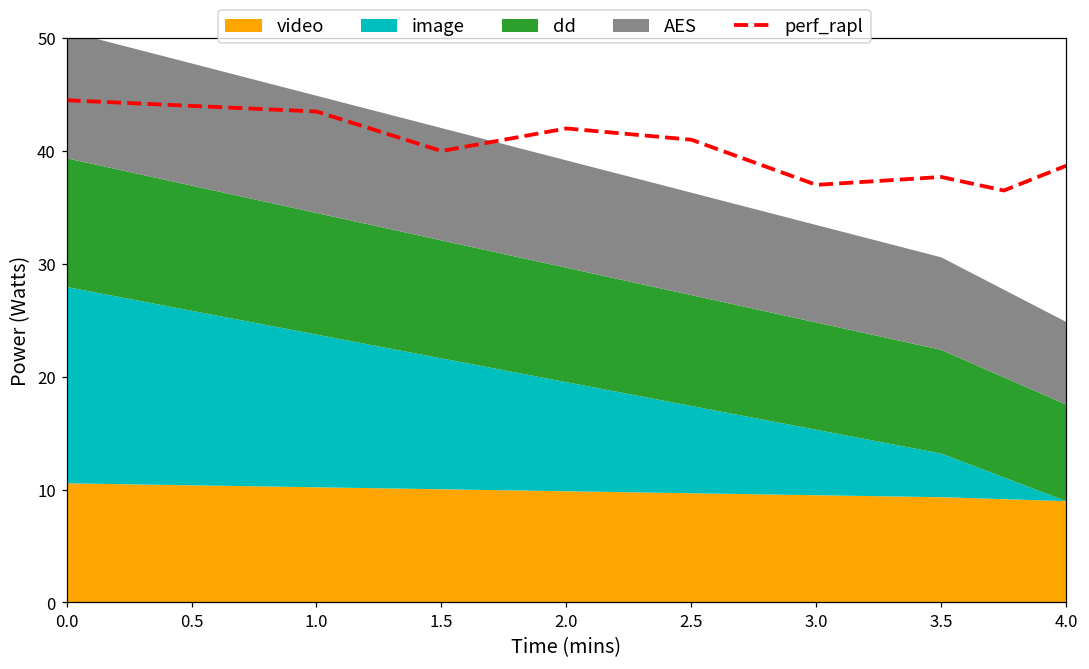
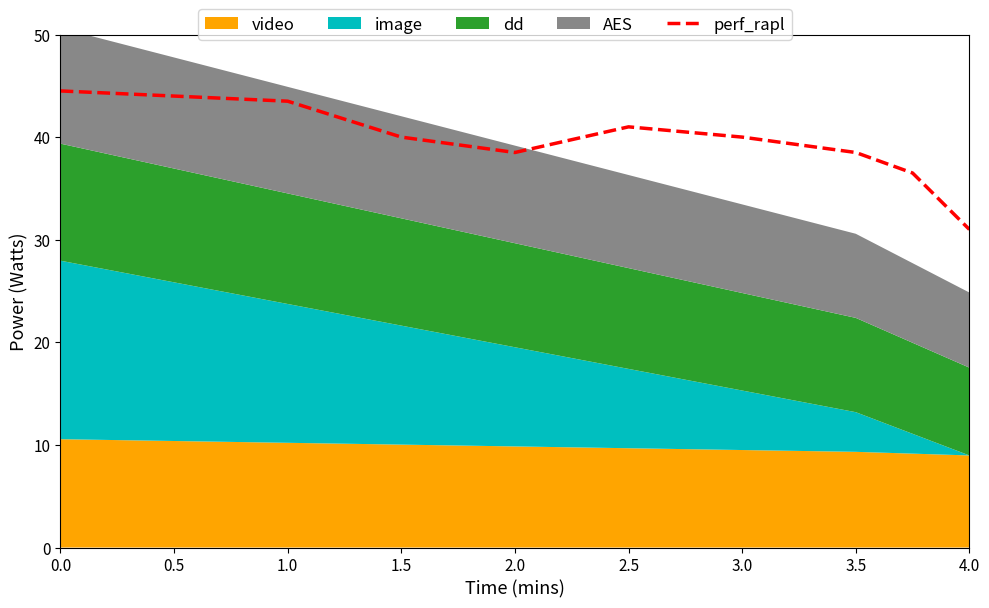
perf_rapl, 2.0: 42.0 -> 38.5
perf_rapl, 3.0: 37 -> 40
perf_rapl, 3.5: 37.7 -> 38.5
perf_rapl, 4.0: 38.7 -> 31.0
